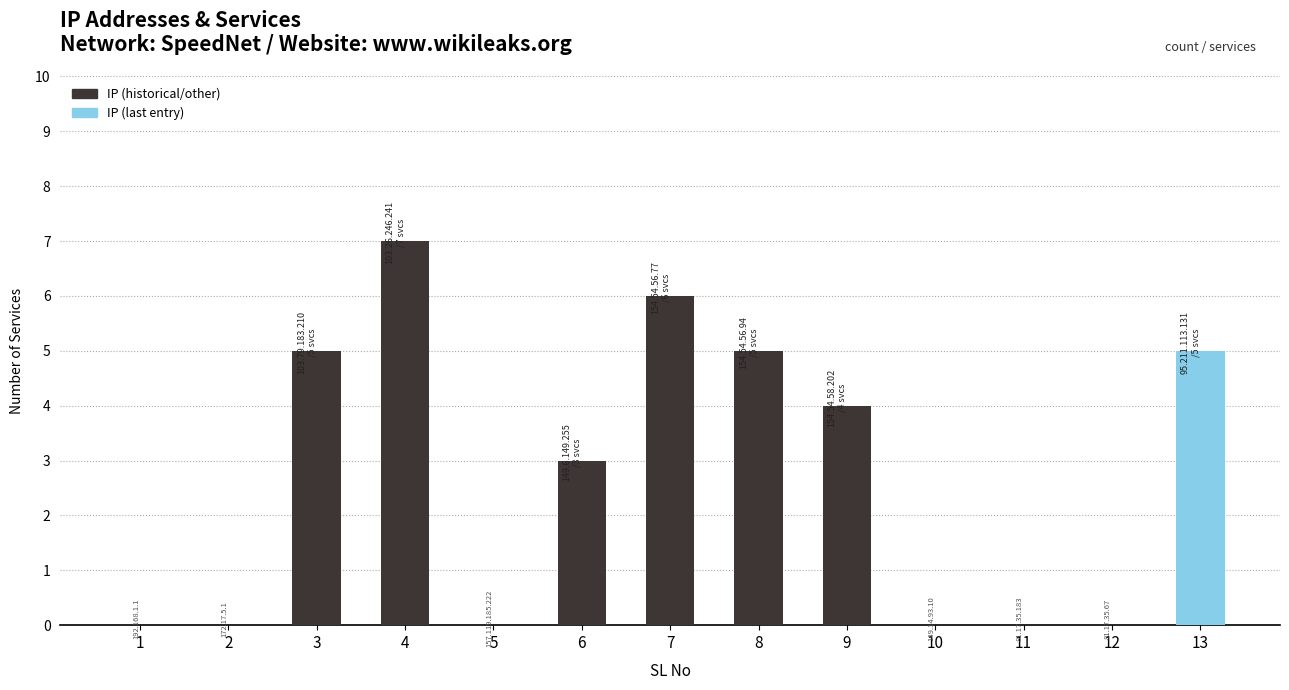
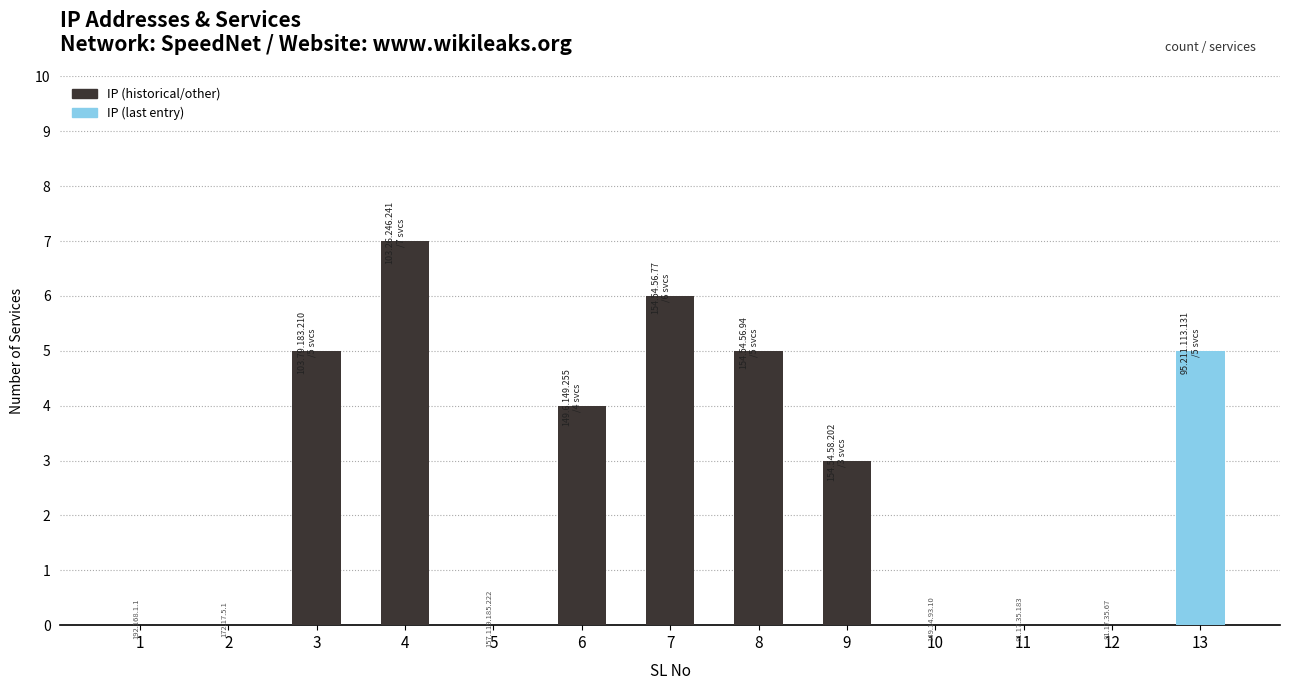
6: 3 -> 4
9: 4 -> 3
